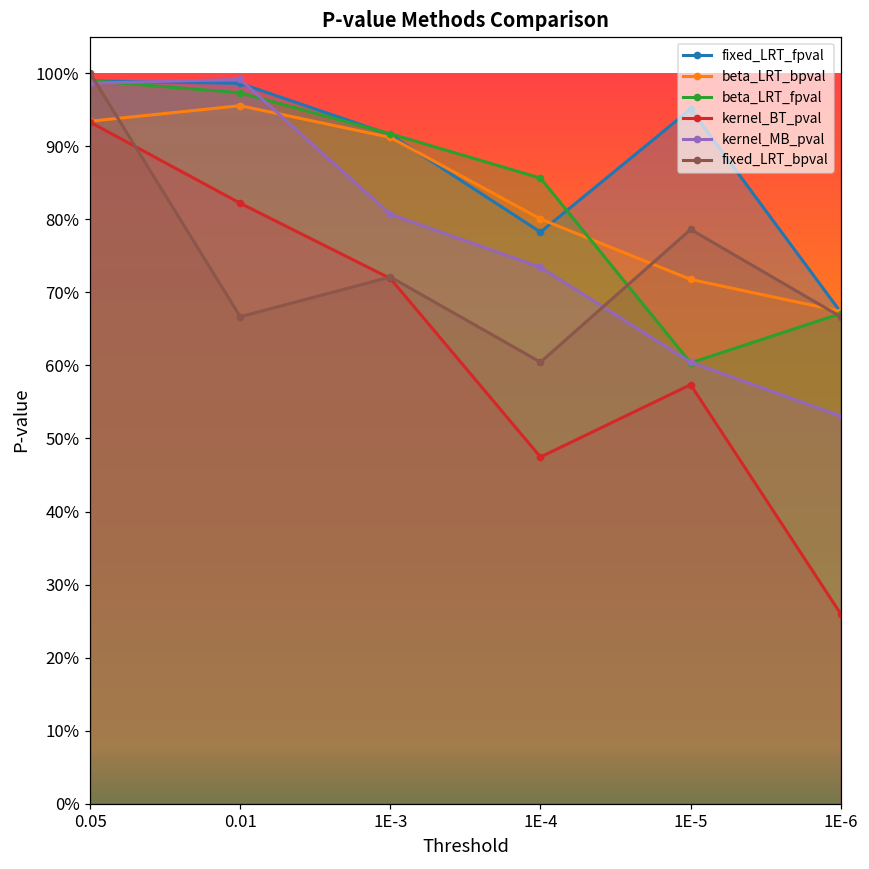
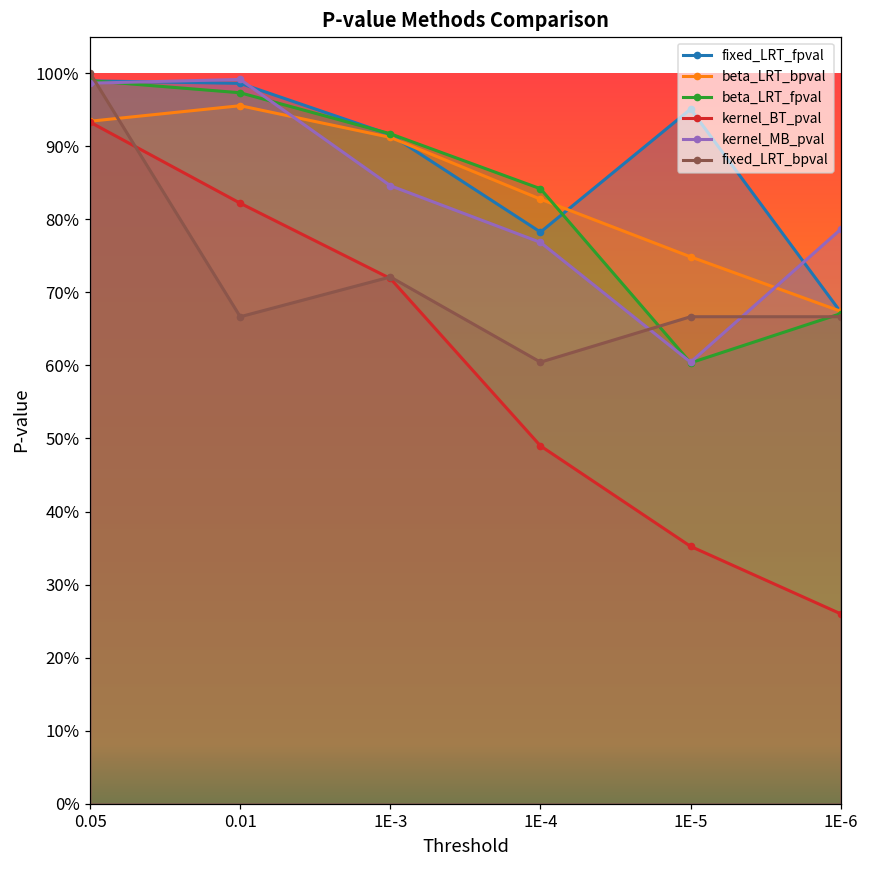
kernel_MB_pval, 1E-3: 81% -> 85%
beta_LRT_bpval, 1E-4: 80% -> 83%
beta_LRT_fpval, 1E-4: 86% -> 84%
kernel_BT_pval, 1E-4: 47% -> 49%
kernel_MB_pval, 1E-4: 73% -> 77%
beta_LRT_bpval, 1E-5: 72% -> 75%
kernel_BT_pval, 1E-5: 57% -> 35%
fixed_LRT_bpval, 1E-5: 79% -> 67%
kernel_MB_pval, 1E-6: 53% -> 79%
